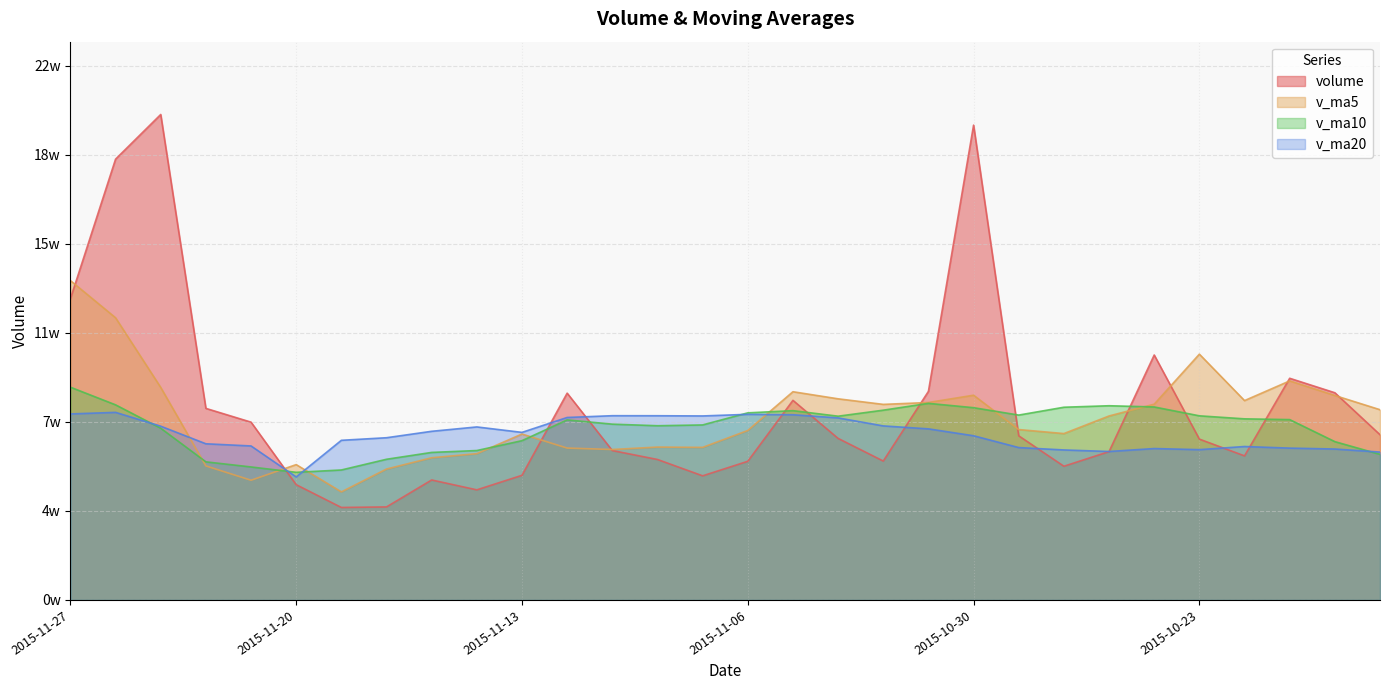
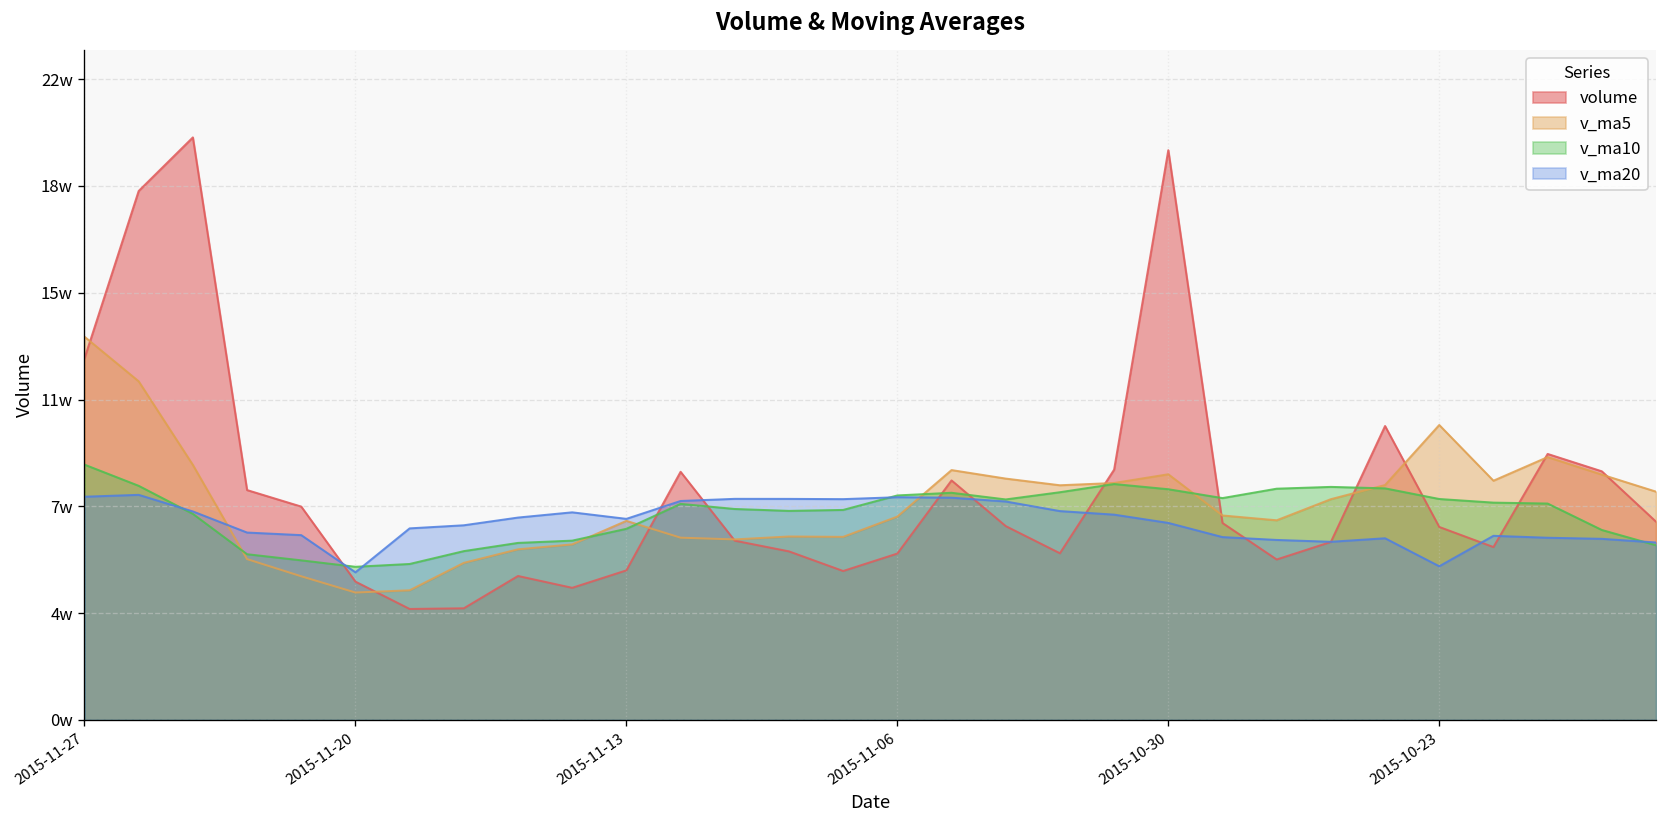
v_ma5, 2015-11-20: 5.6w -> 4.4w
v_ma20, 2015-10-23: 6.2w -> 5.3w
